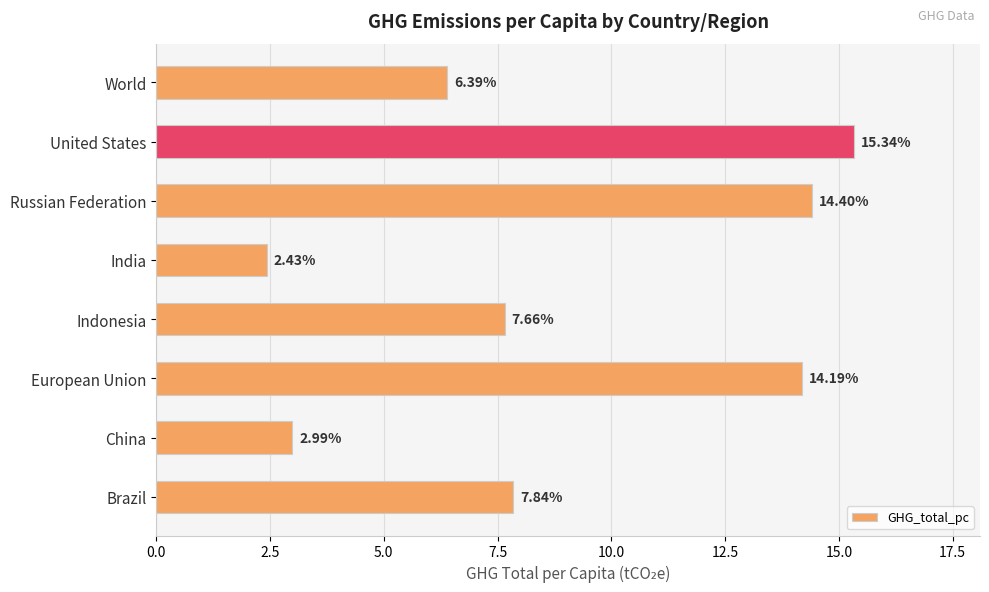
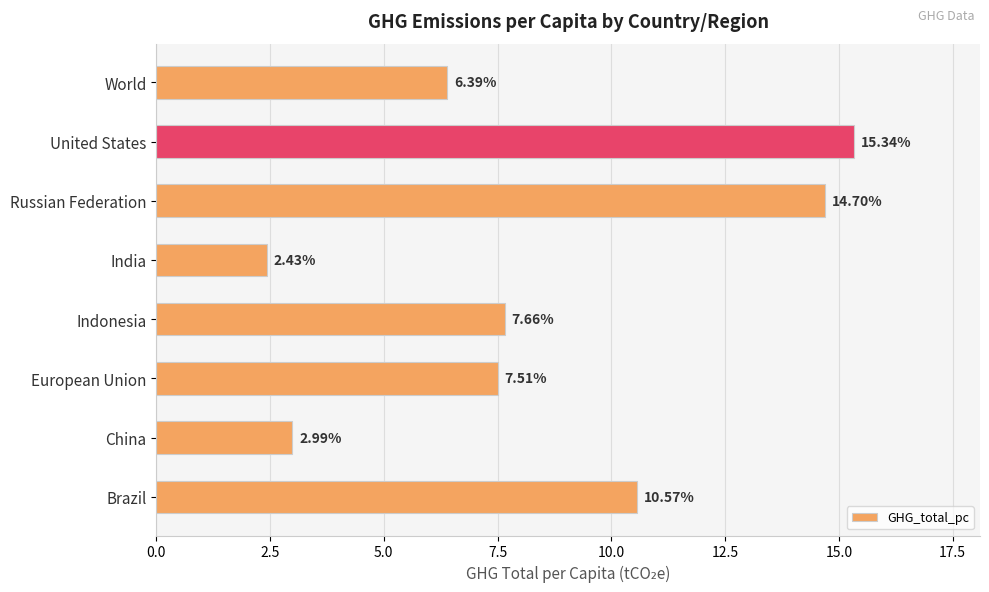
Russian Federation: 14.40% -> 14.70%
European Union: 14.19% -> 7.51%
Brazil: 7.84% -> 10.57%
